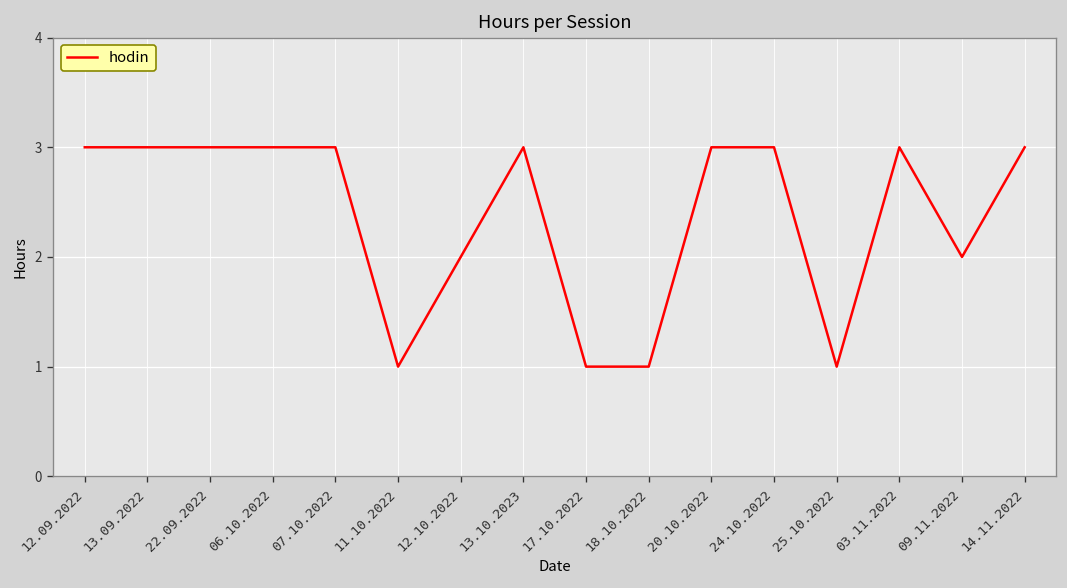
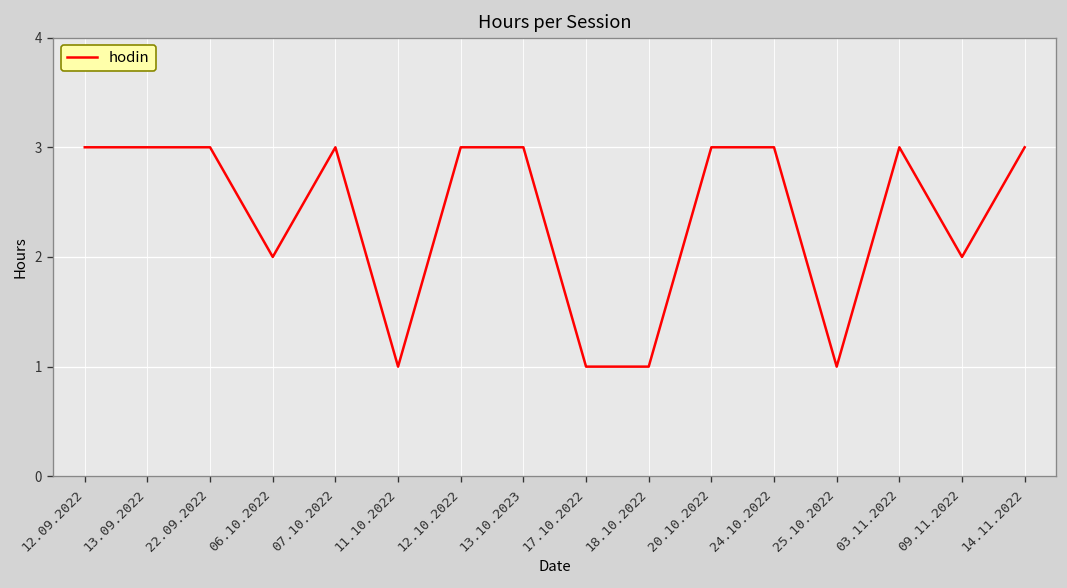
06.10.2022: 3 -> 2
12.10.2022: 2 -> 3
